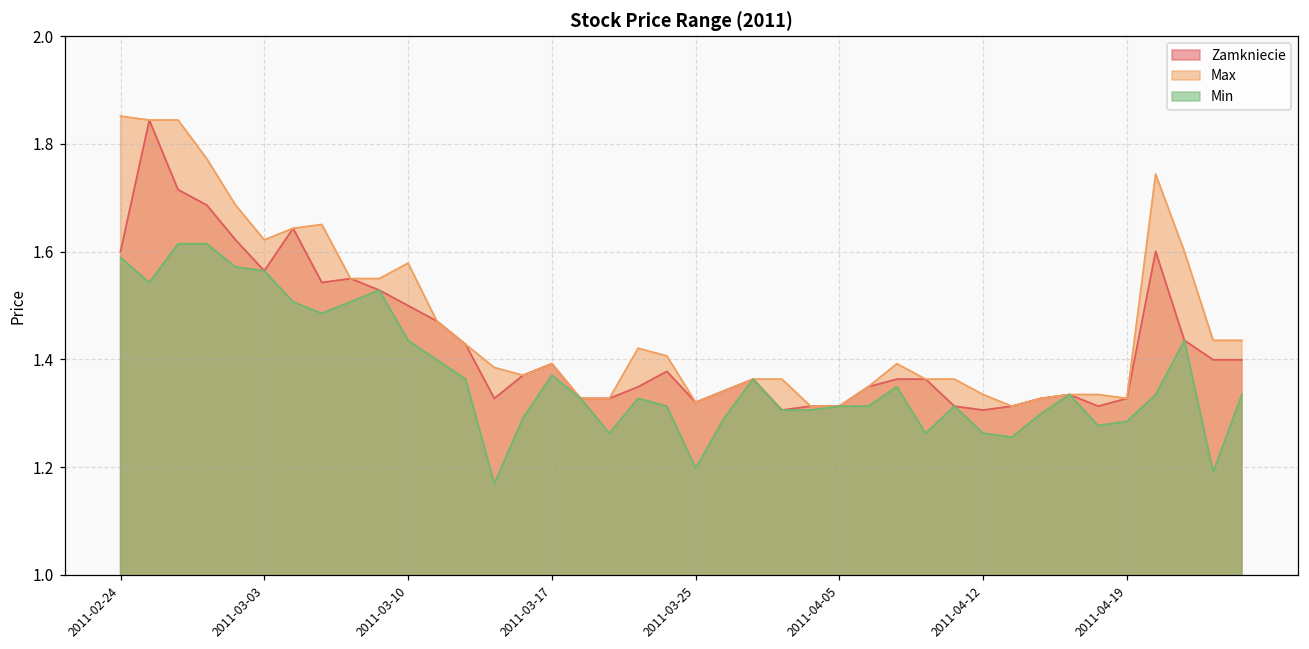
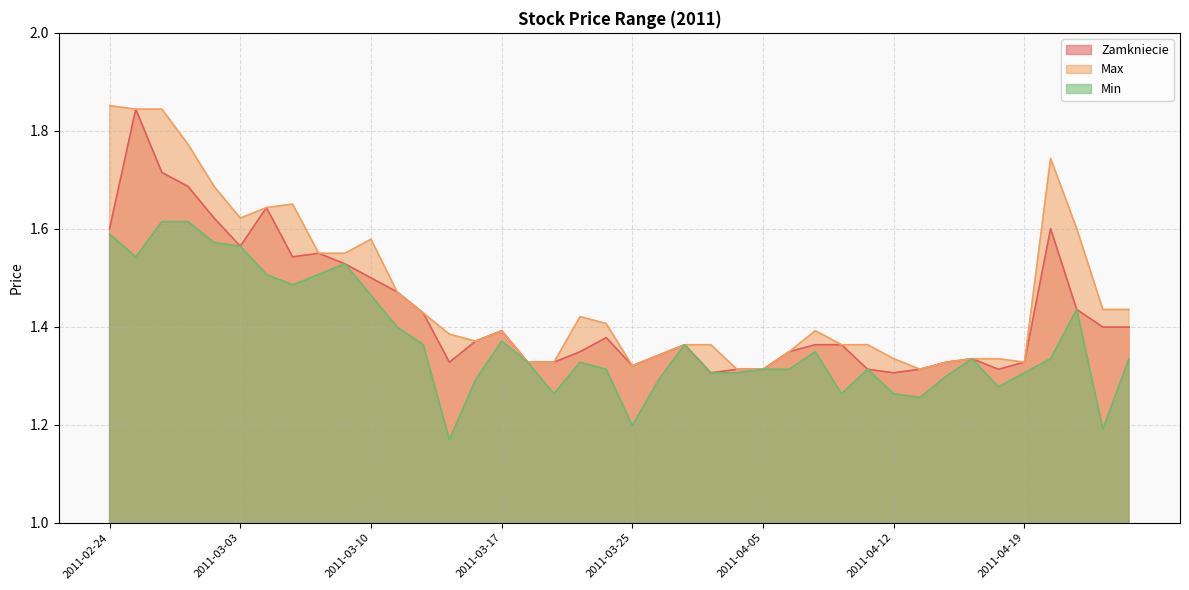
Min, 2011-03-10: 1.44 -> 1.46
Min, 2011-04-19: 1.29 -> 1.31
